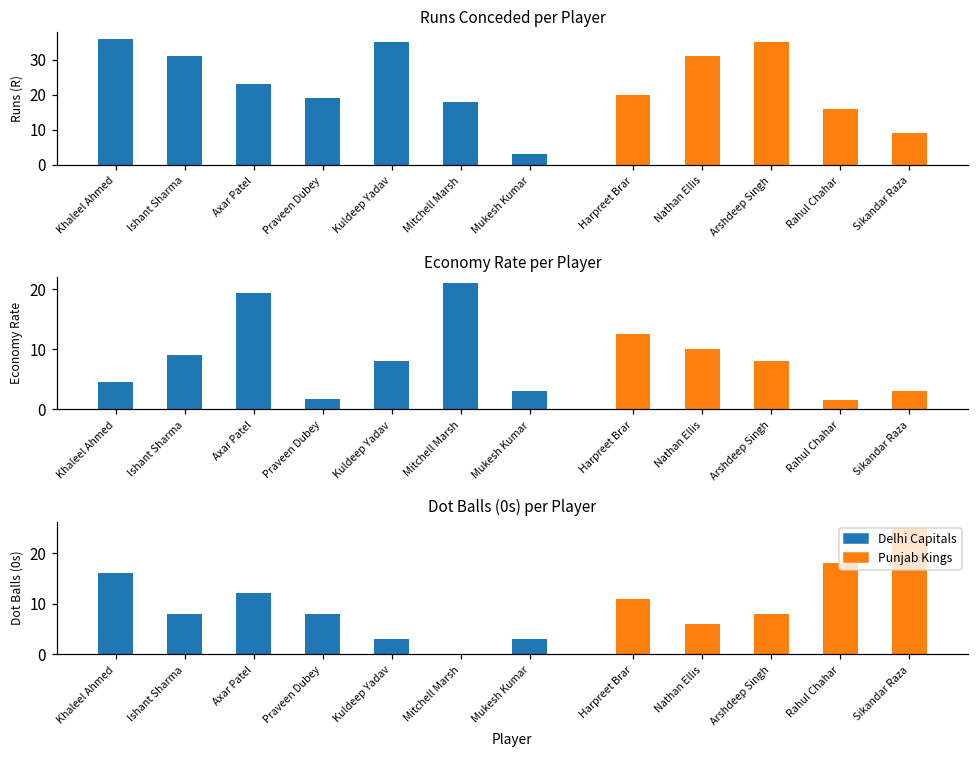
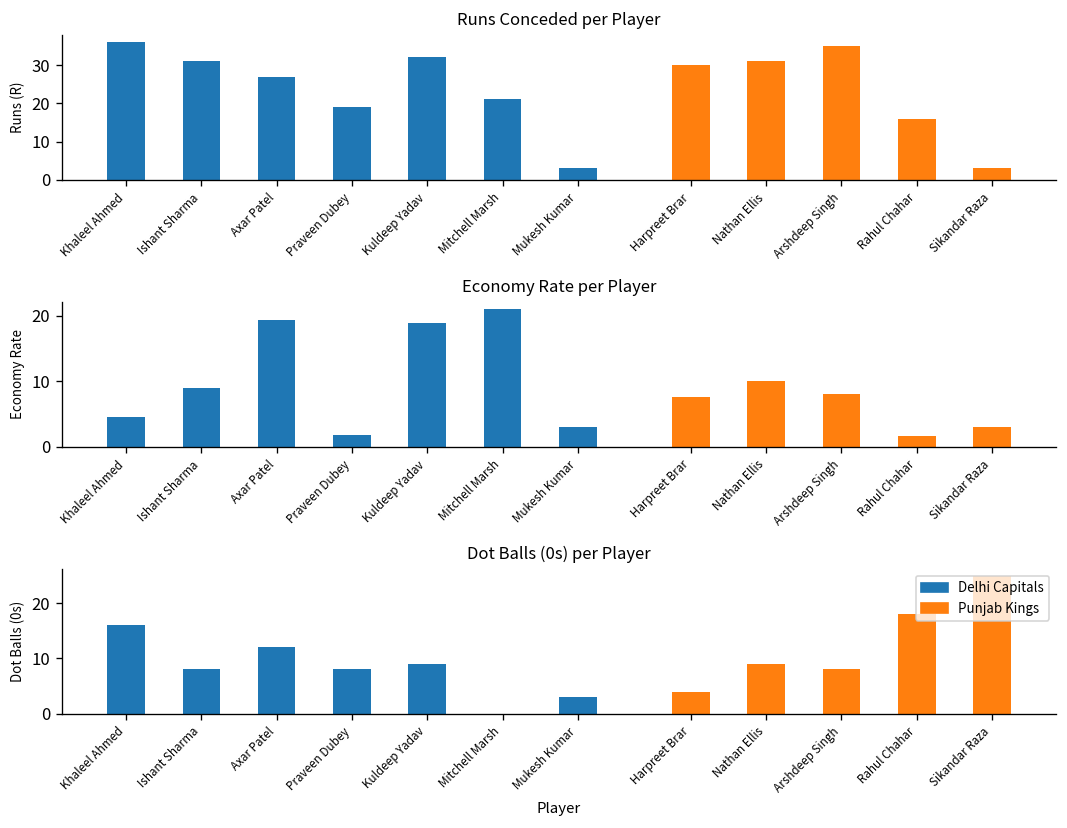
Runs Conceded per Player, Delhi Capitals, Axar Patel: 23 -> 27
Runs Conceded per Player, Delhi Capitals, Kuldeep Yadav: 35 -> 32
Runs Conceded per Player, Delhi Capitals, Mitchell Marsh: 18 -> 21
Runs Conceded per Player, Punjab Kings, Harpreet Brar: 20 -> 30
Runs Conceded per Player, Punjab Kings, Sikandar Raza: 9 -> 3
Economy Rate per Player, Delhi Capitals, Kuldeep Yadav: 8 -> 19
Economy Rate per Player, Punjab Kings, Harpreet Brar: 13 -> 8
Dot Balls (0s) per Player, Delhi Capitals, Kuldeep Yadav: 3 -> 9
Dot Balls (0s) per Player, Punjab Kings, Harpreet Brar: 11 -> 4
Dot Balls (0s) per Player, Punjab Kings, Nathan Ellis: 6 -> 9
